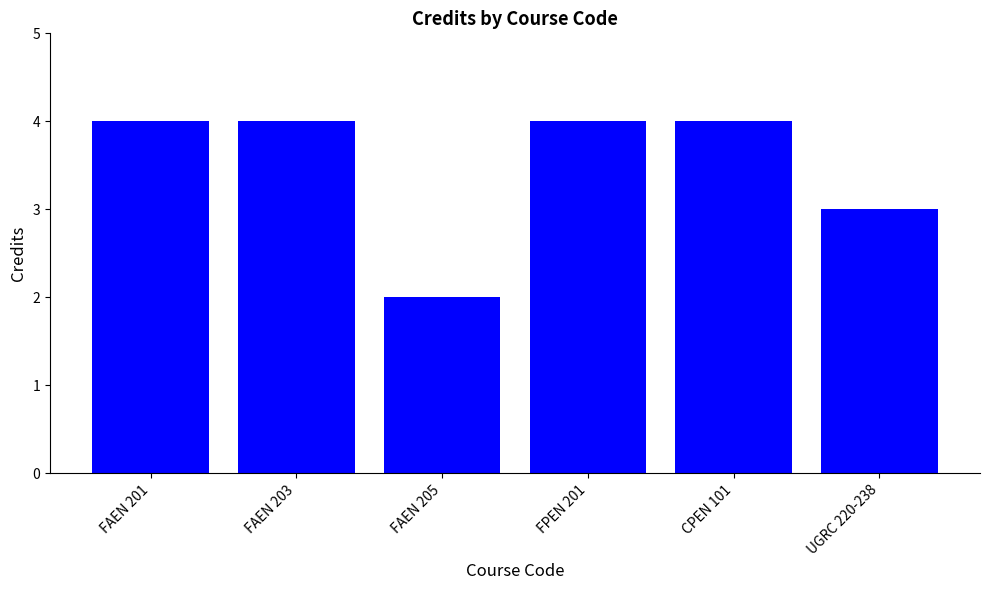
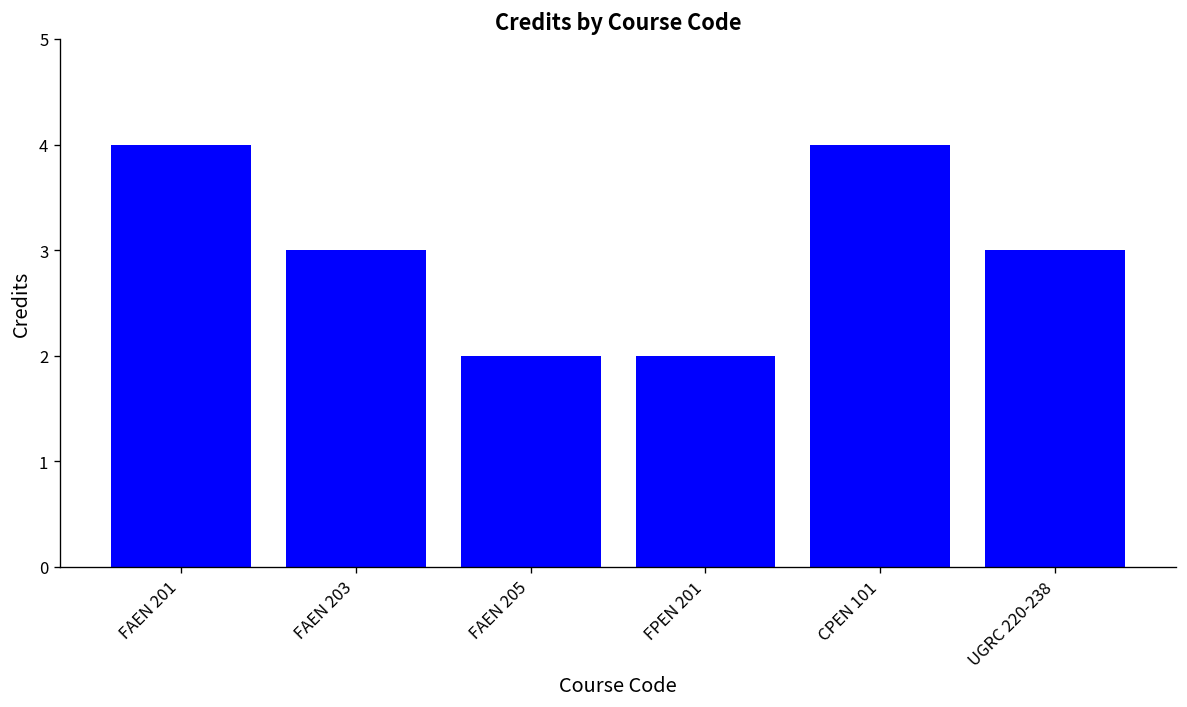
FAEN 203: 4 -> 3
FPEN 201: 4 -> 2
